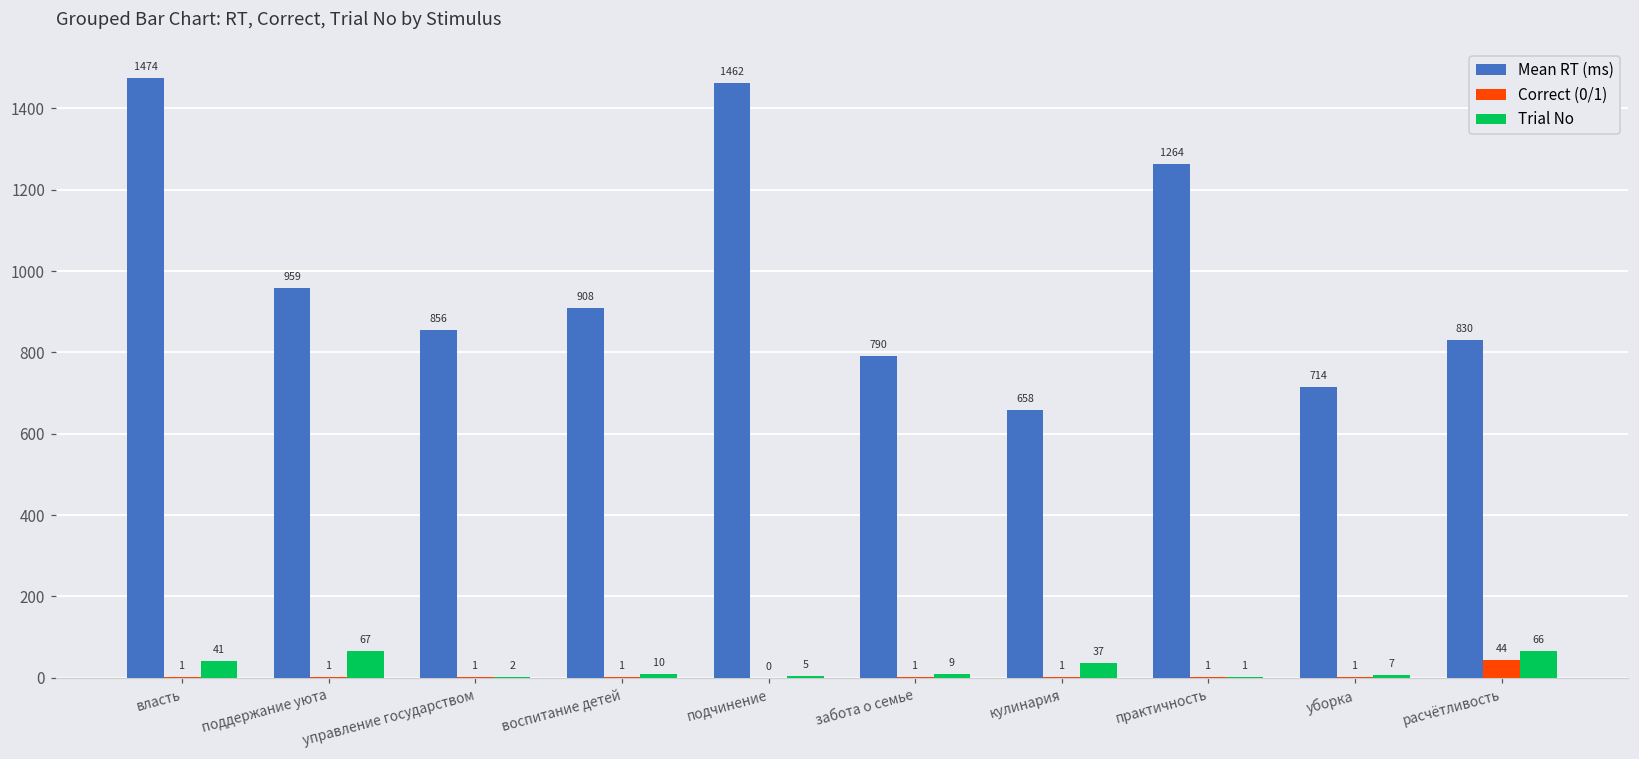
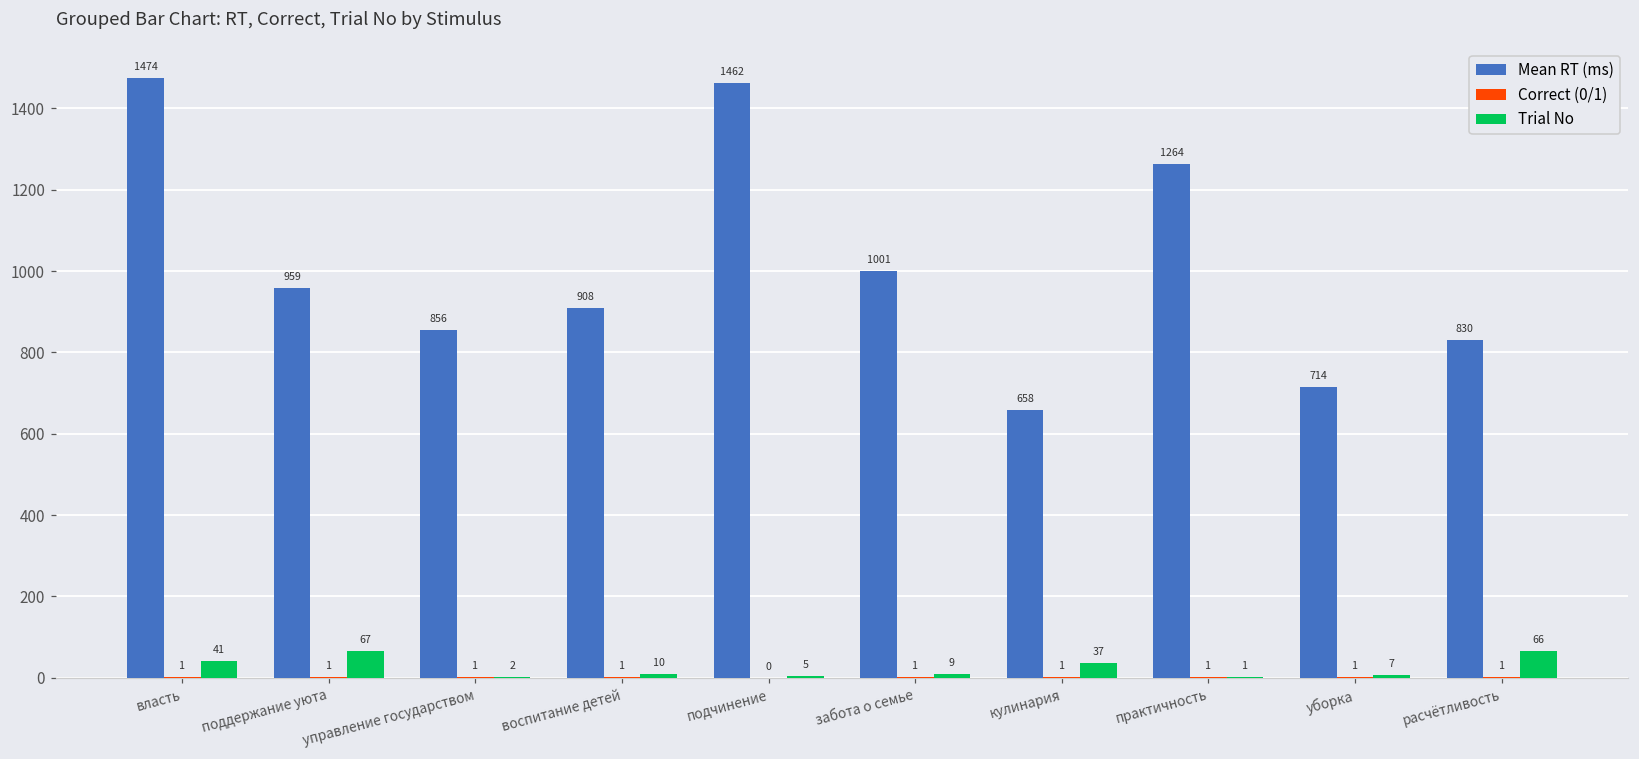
Mean RT (ms), забота о семье: 790 -> 1001
Correct (0/1), расчётливость: 44 -> 1
